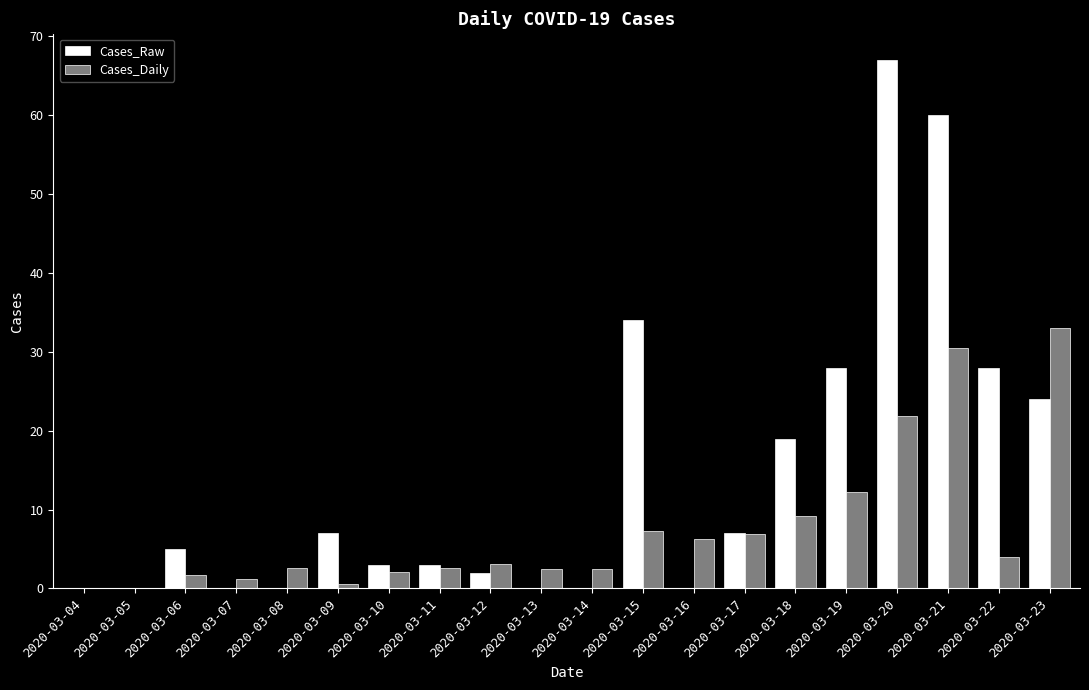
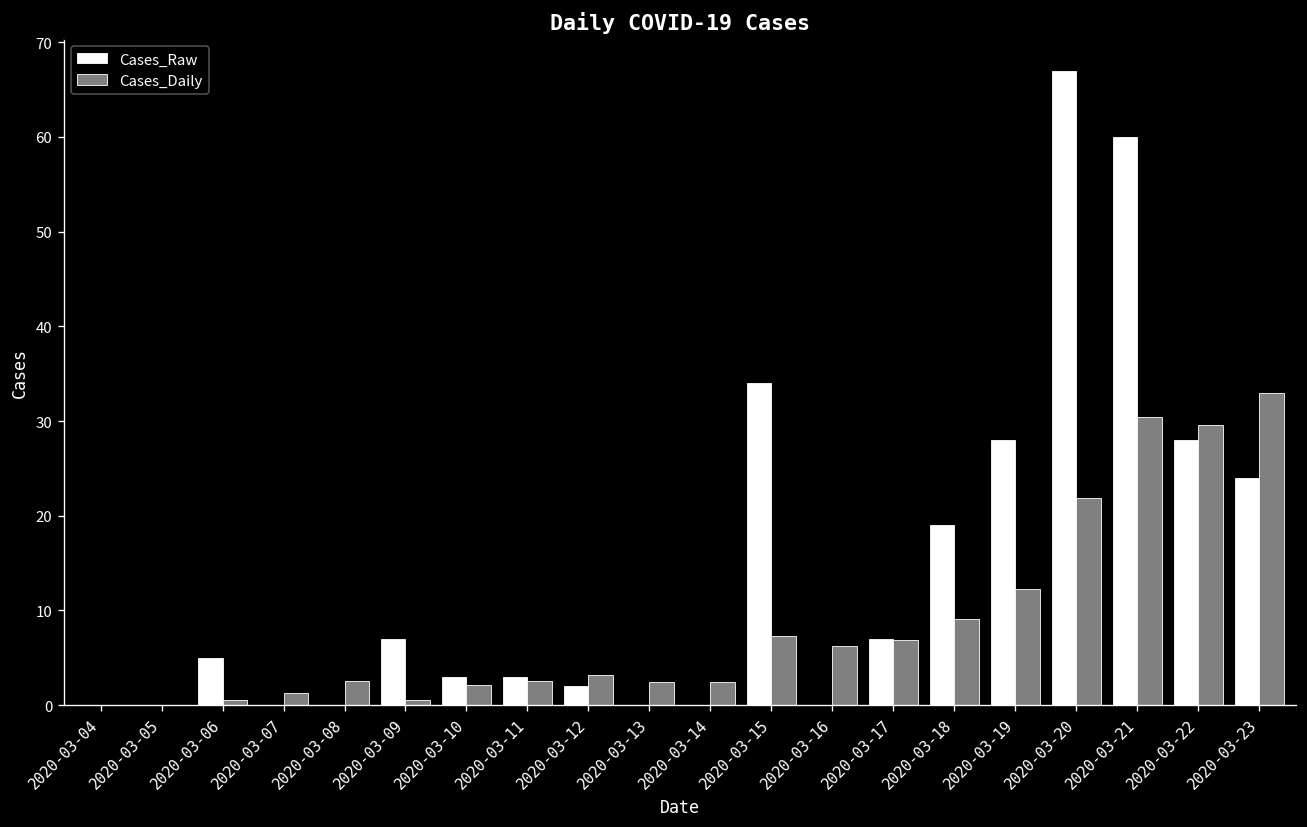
Cases_Daily, 2020-03-06: 2 -> 1
Cases_Daily, 2020-03-22: 4 -> 30
